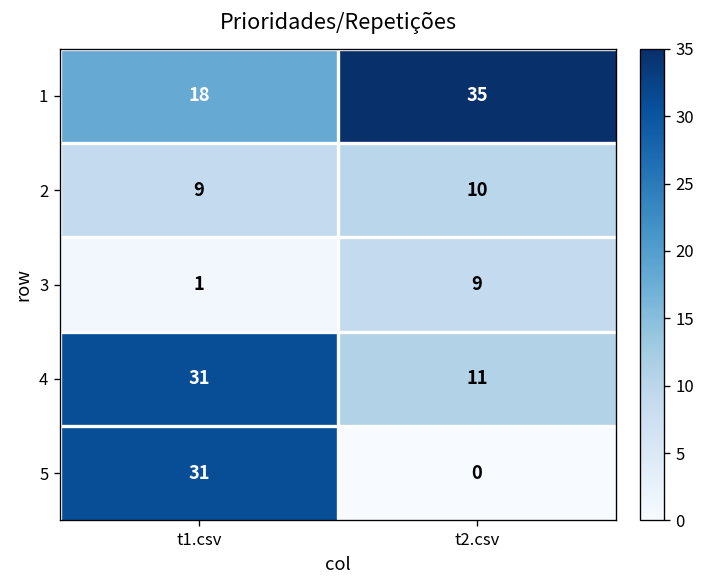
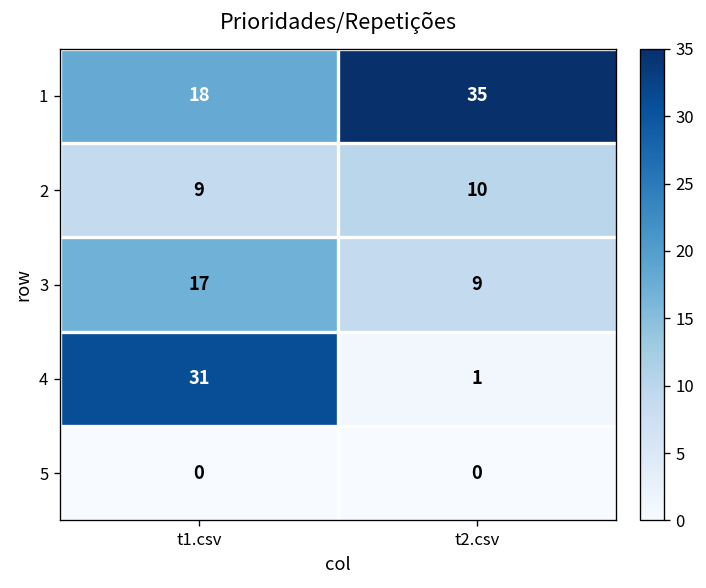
3, t1.csv: 1 -> 17
4, t2.csv: 11 -> 1
5, t1.csv: 31 -> 0
